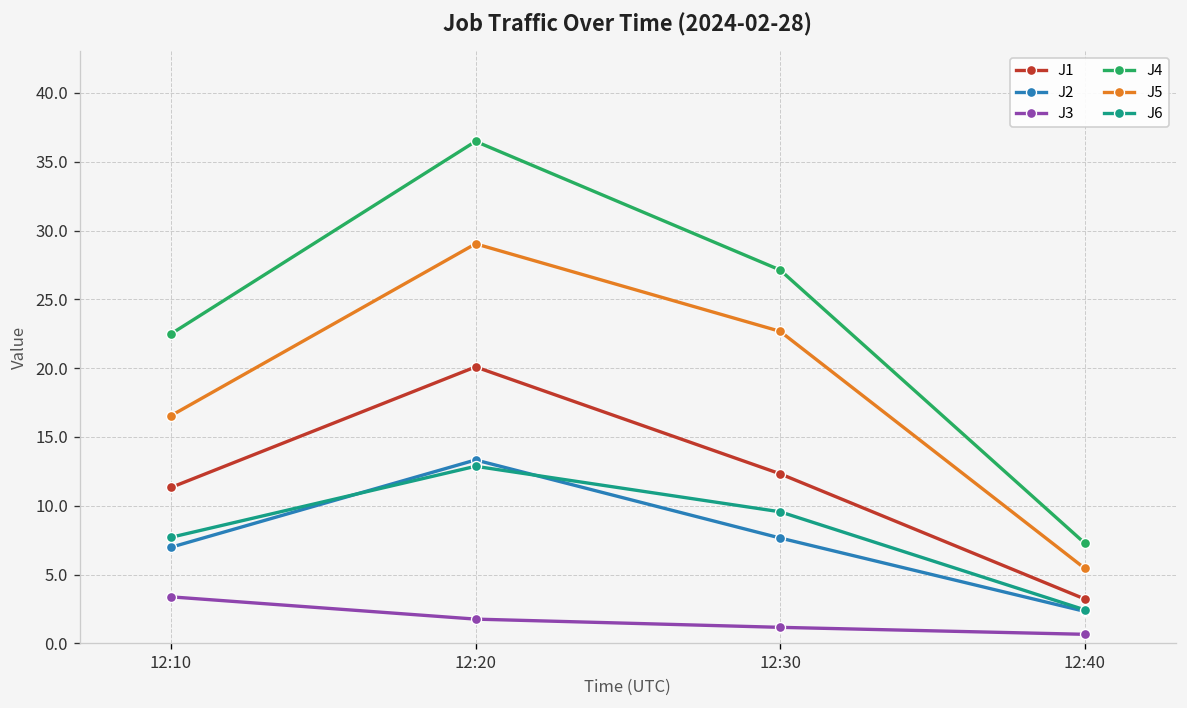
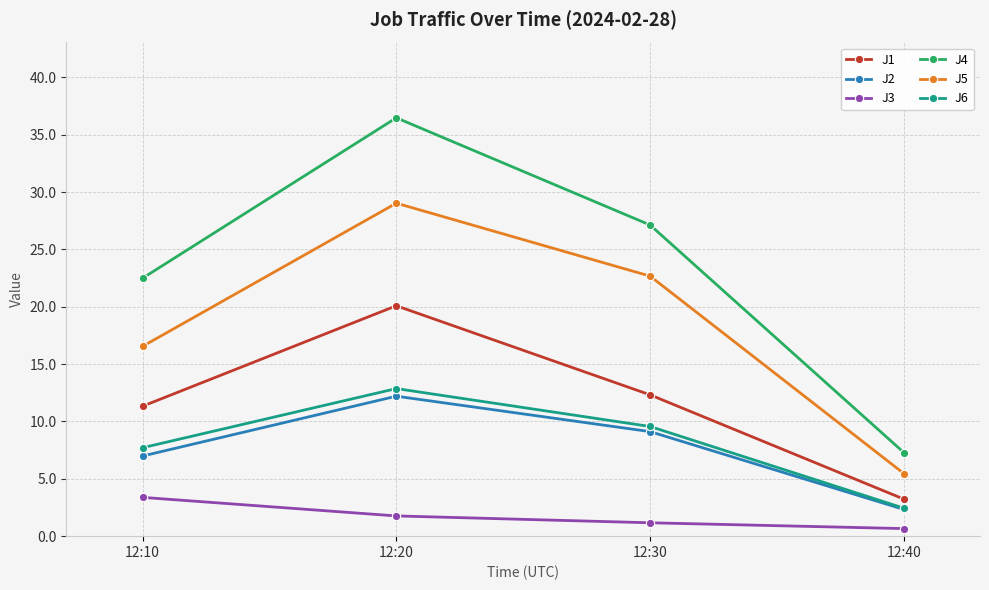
J2, 12:20: 13.3 -> 12.2
J2, 12:30: 7.7 -> 9.1
